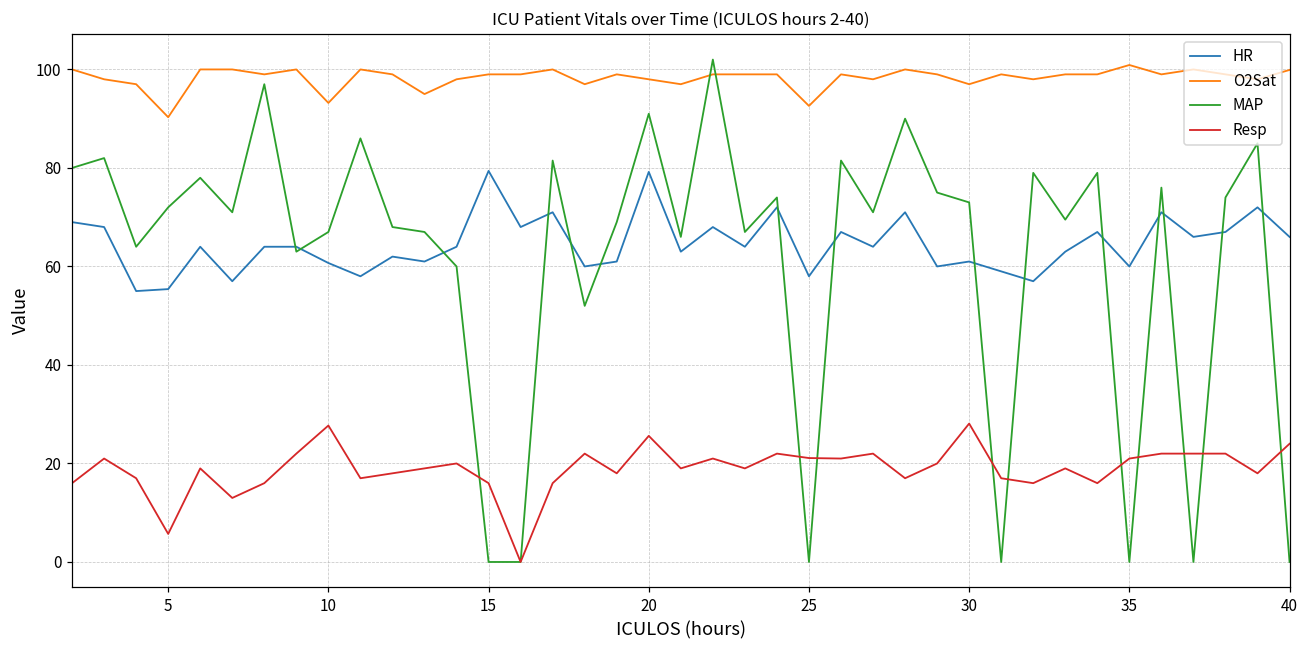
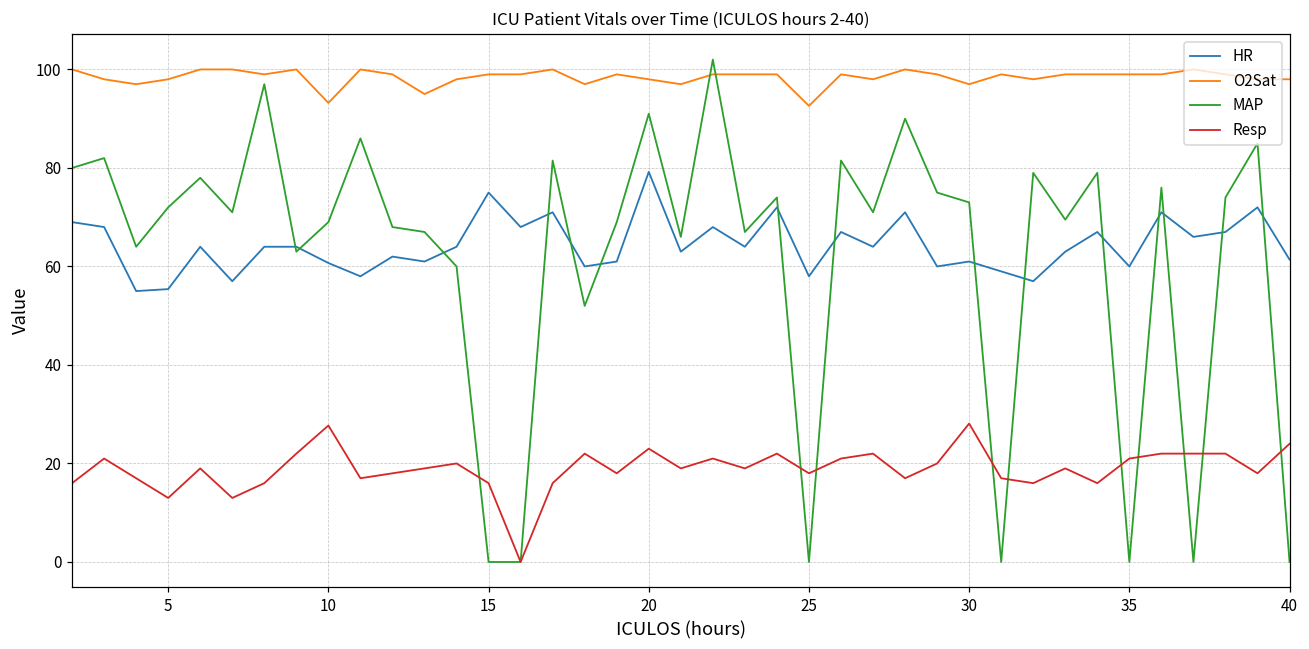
O2Sat, 5: 90 -> 98
Resp, 5: 6 -> 13
MAP, 10: 67 -> 69
HR, 15: 79 -> 75
Resp, 20: 26 -> 23
Resp, 25: 21 -> 18
O2Sat, 35: 101 -> 99
HR, 40: 66 -> 61
O2Sat, 40: 100 -> 98
